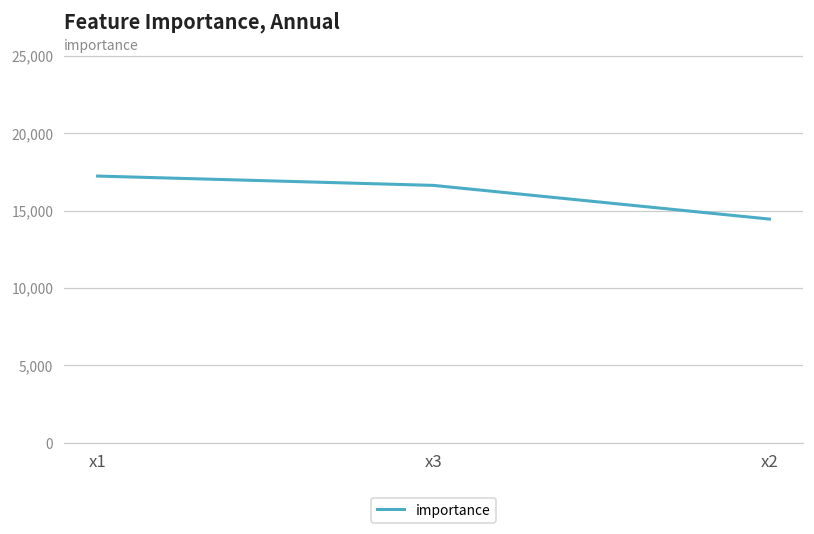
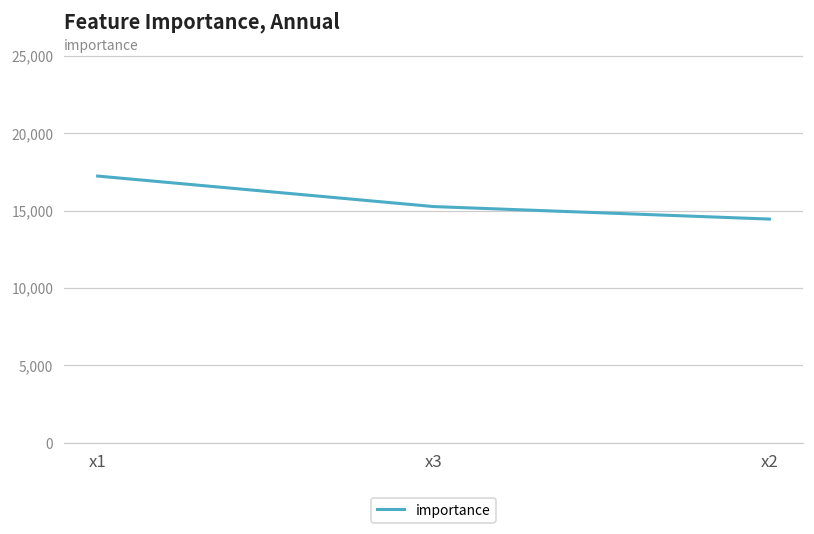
x3: 16,600 -> 15,300
